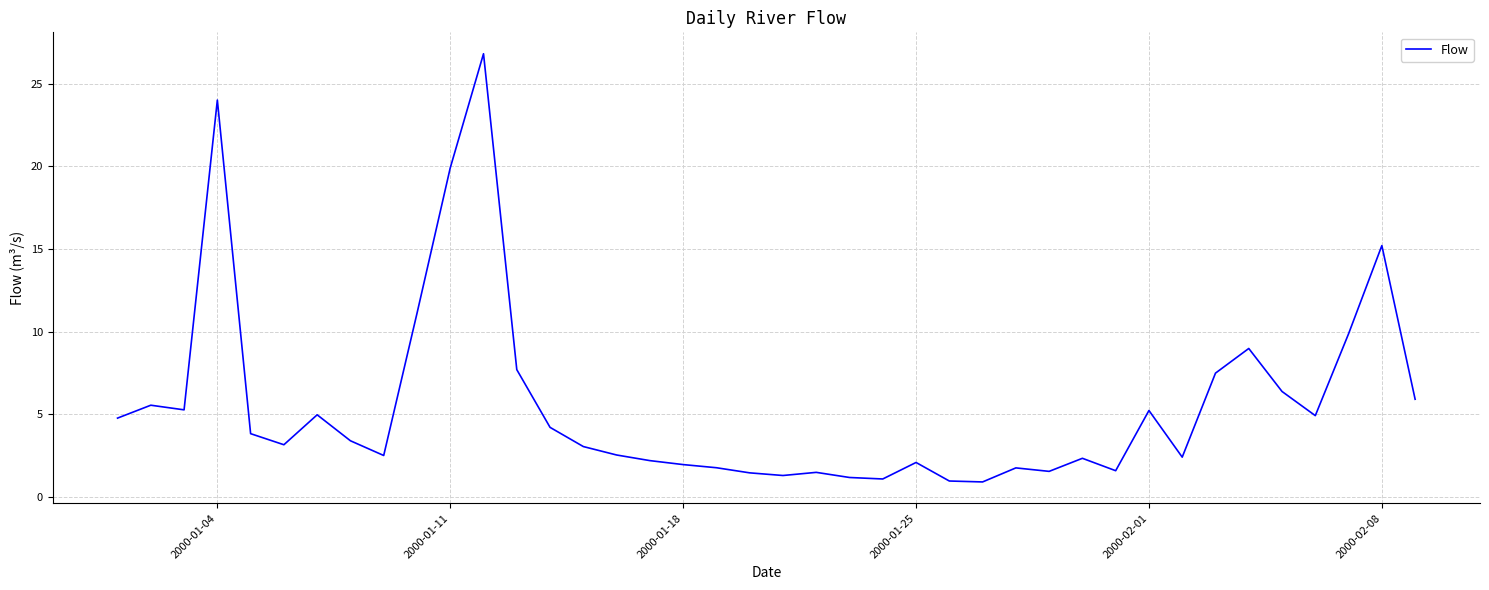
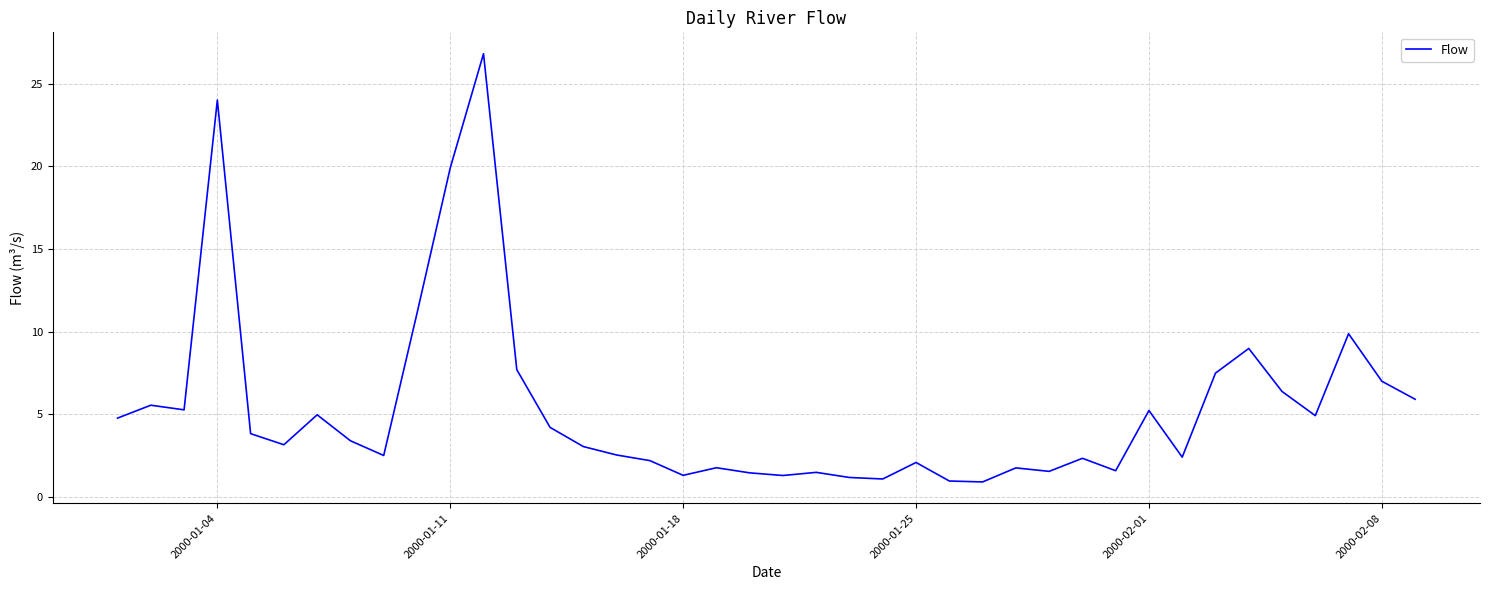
2000-01-18: 2.0 -> 1.3
2000-02-08: 15.2 -> 7.0
